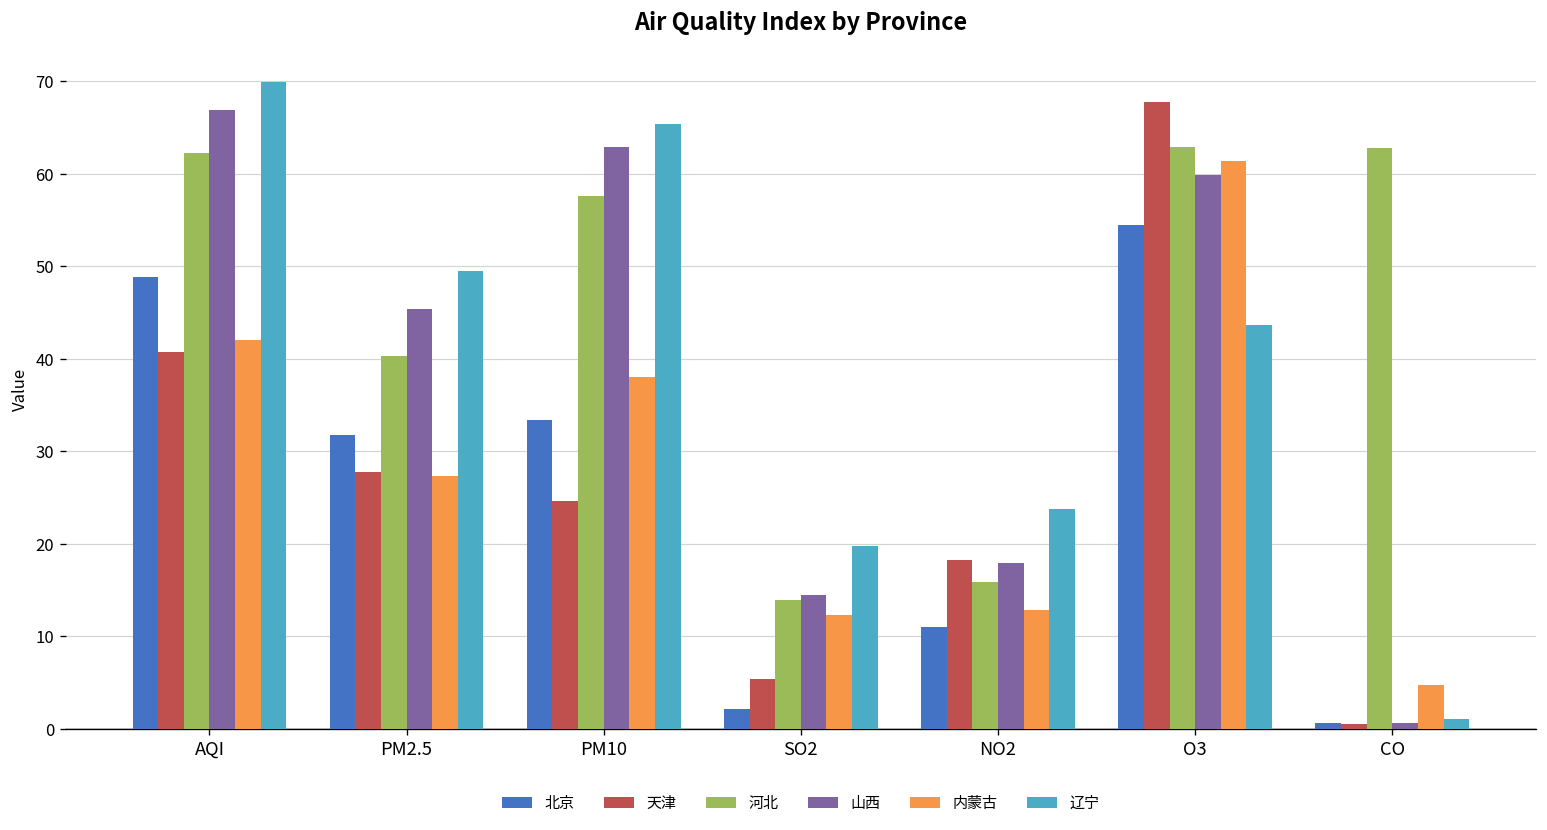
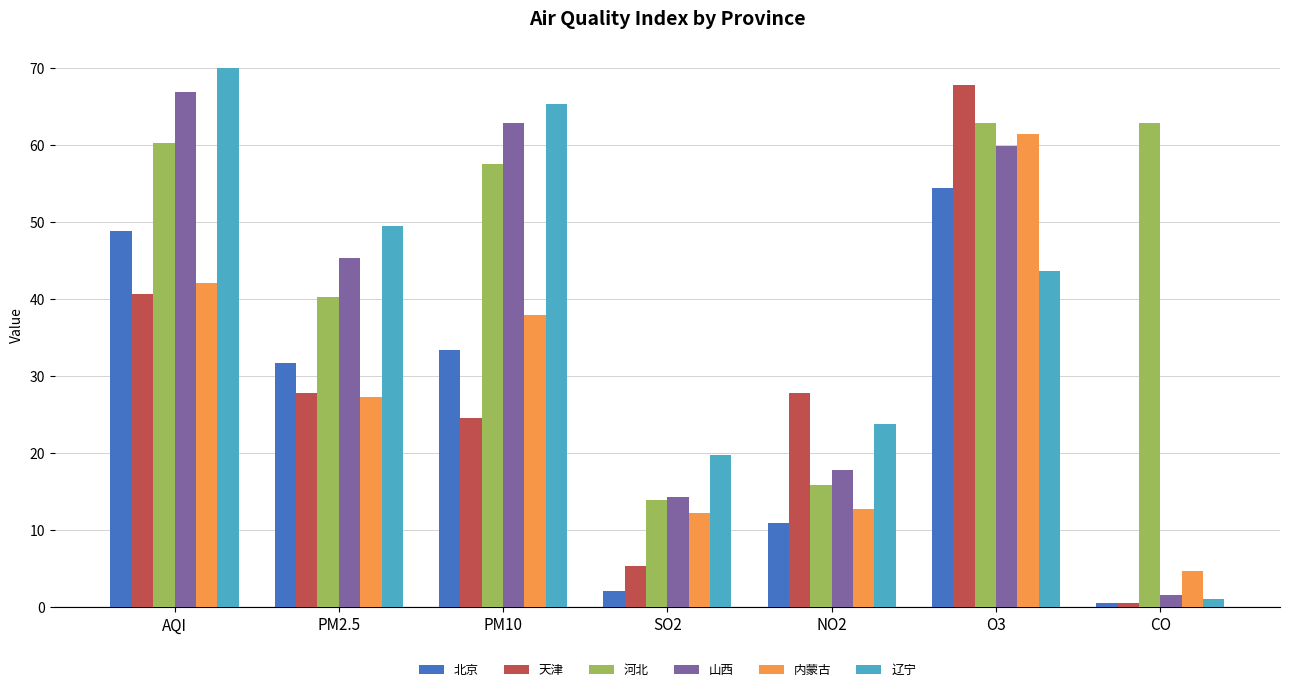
河北, AQI: 62 -> 60
天津, NO2: 18 -> 28
山西, CO: 1 -> 2
